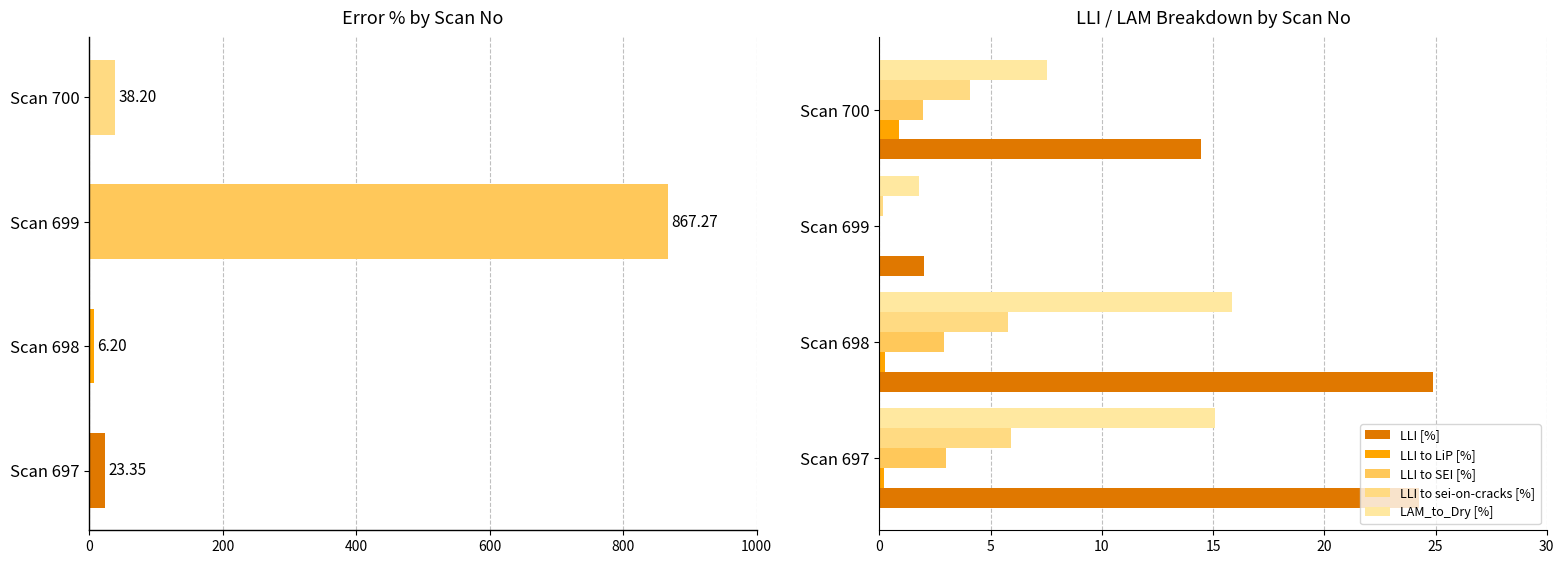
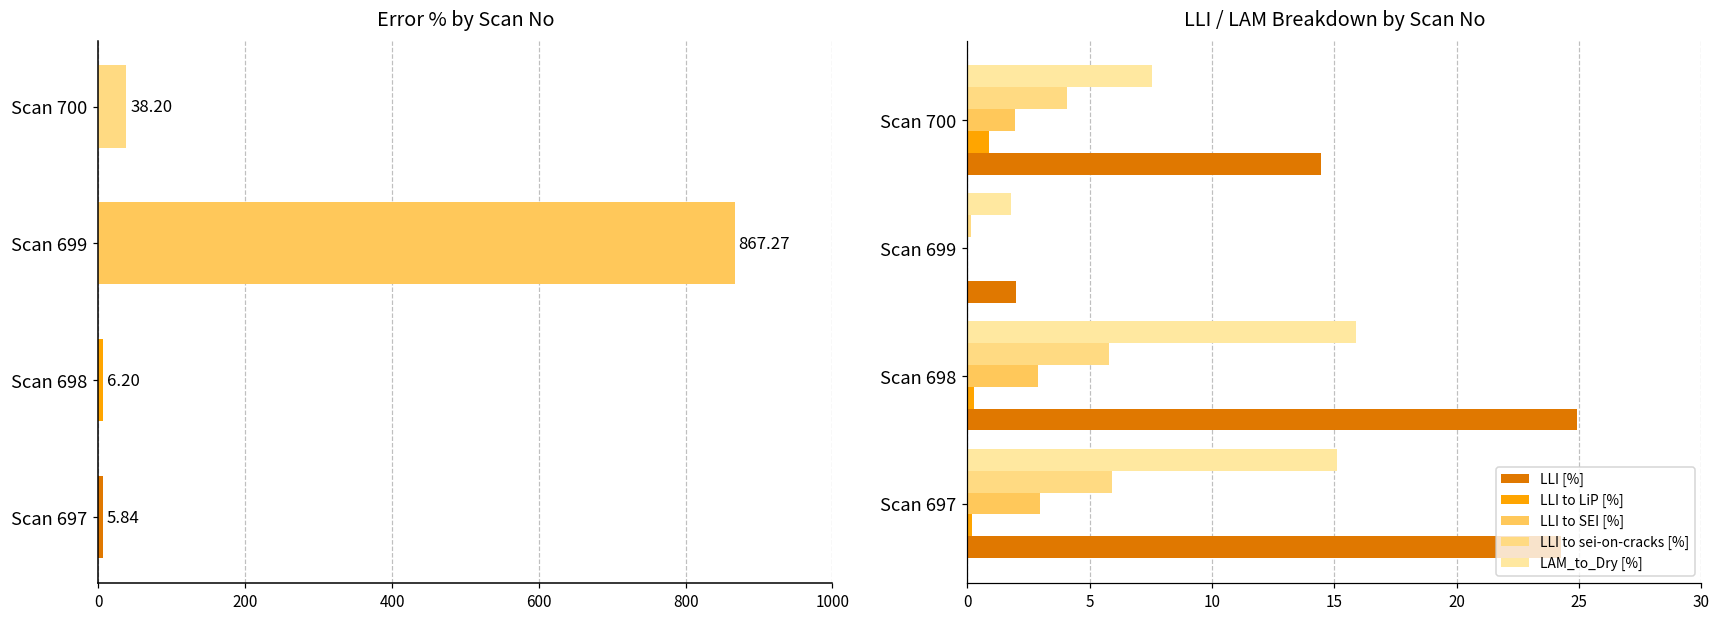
Error % by Scan No, Scan 697: 23.35 -> 5.84
